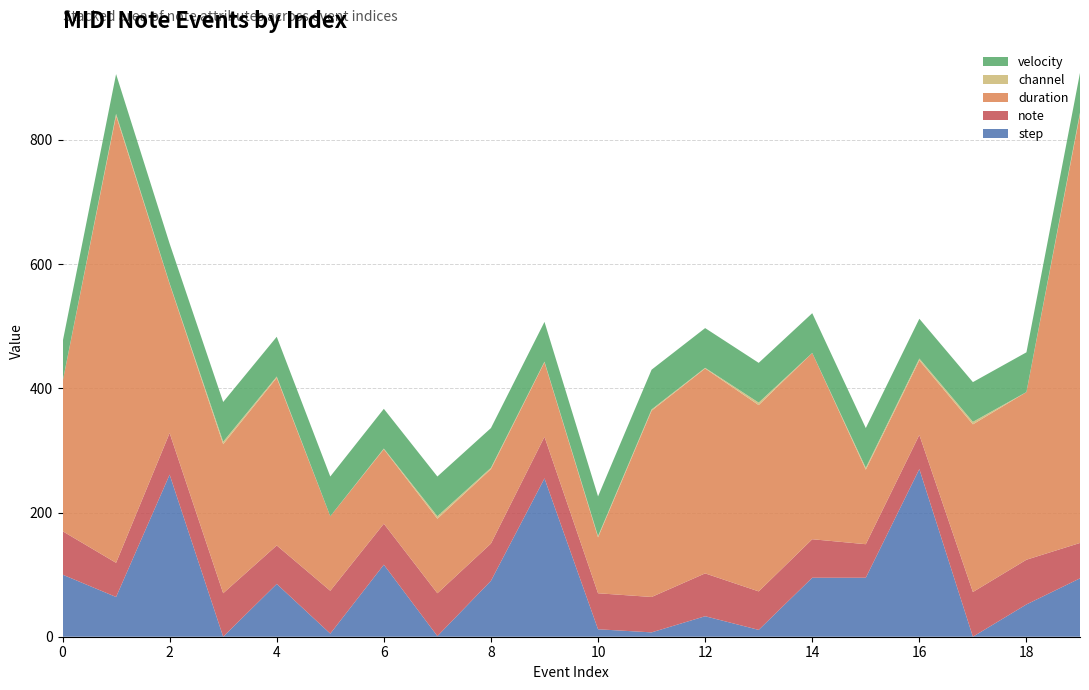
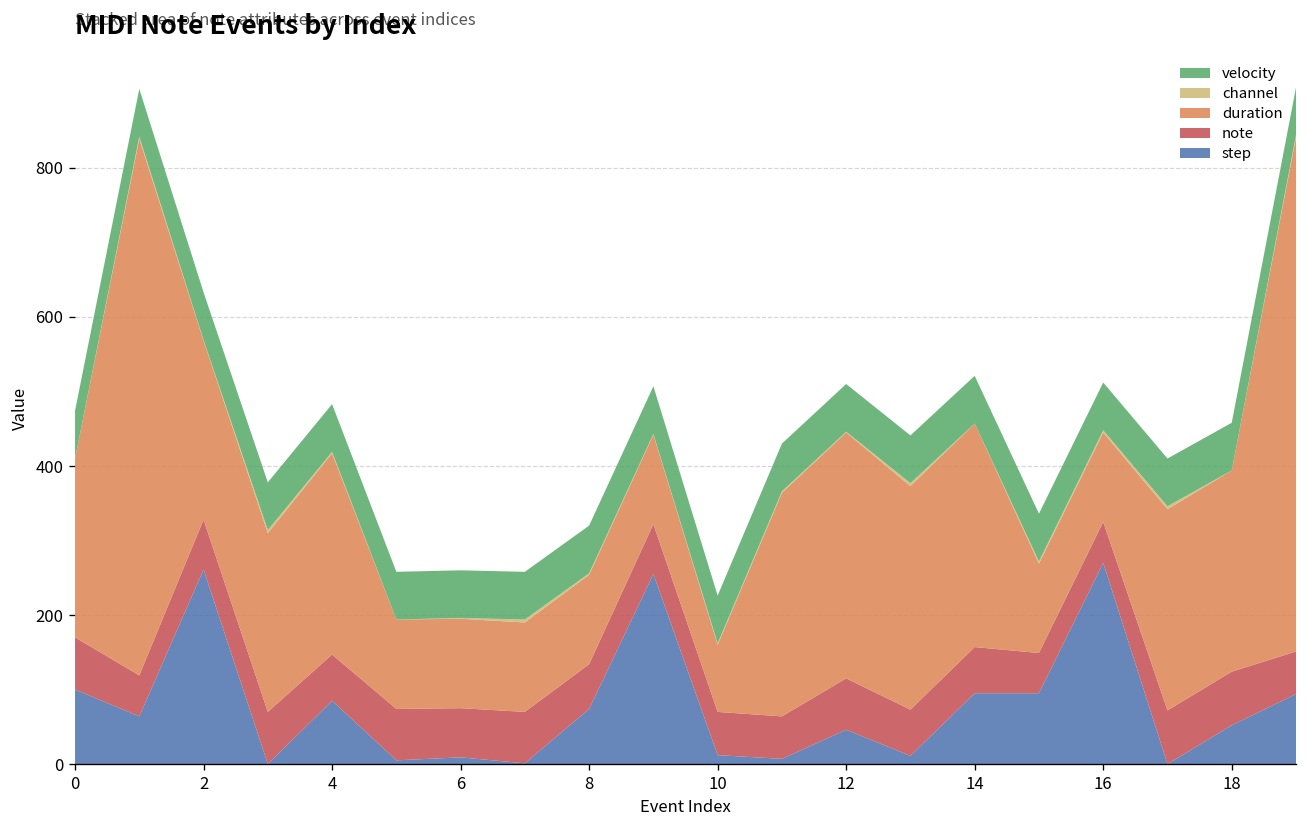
step, 6: 120 -> 10
step, 8: 90 -> 70
step, 12: 30 -> 50
